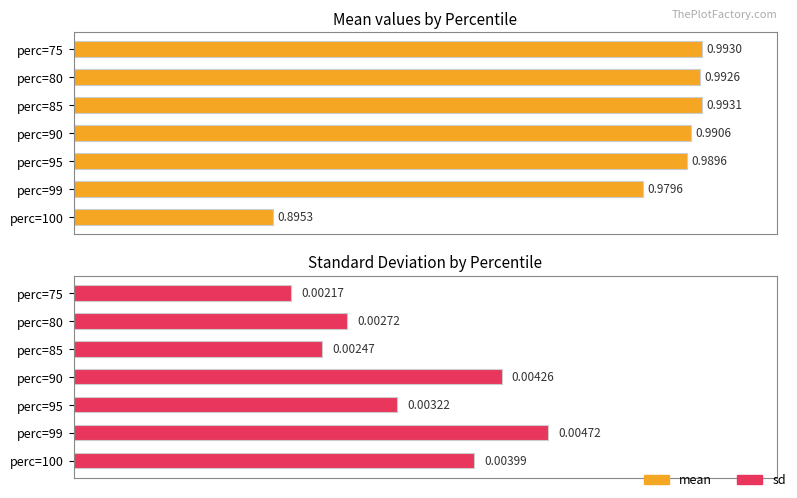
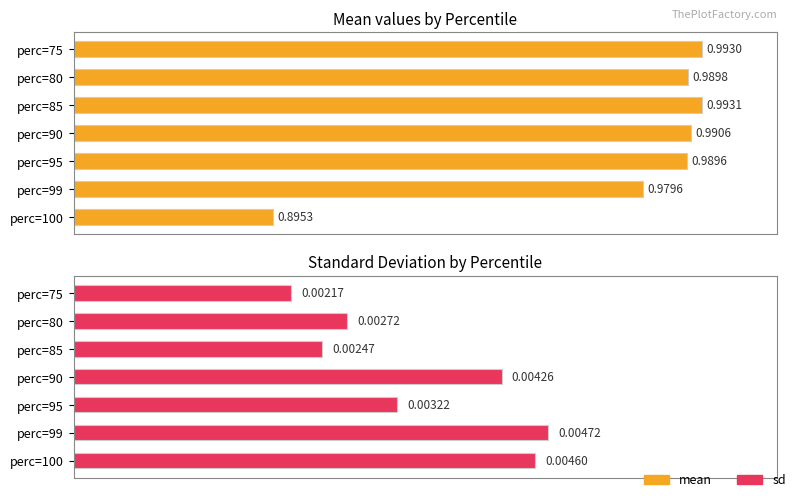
Mean values by Percentile, perc=80: 0.9926 -> 0.9898
Standard Deviation by Percentile, perc=100: 0.00399 -> 0.00460
